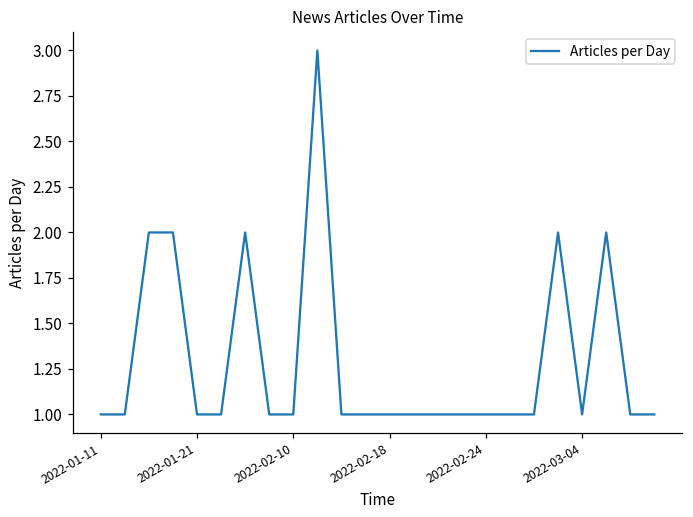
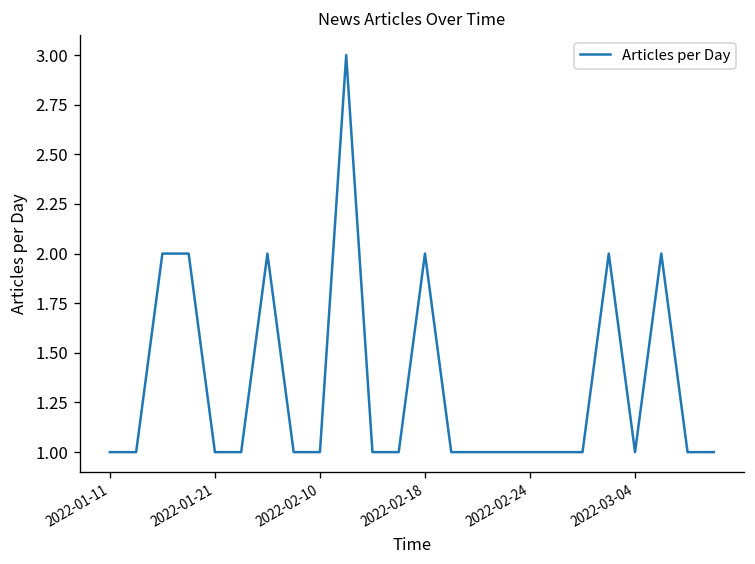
2022-02-18: 1 -> 2
